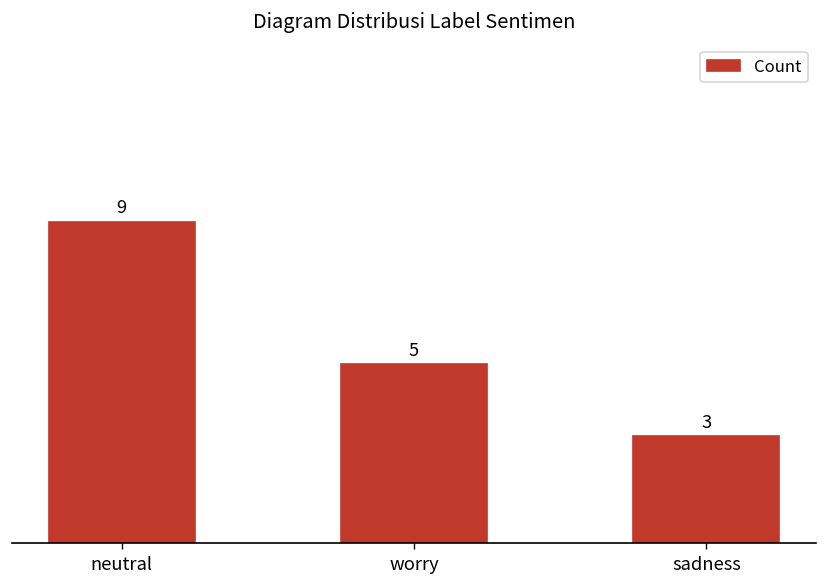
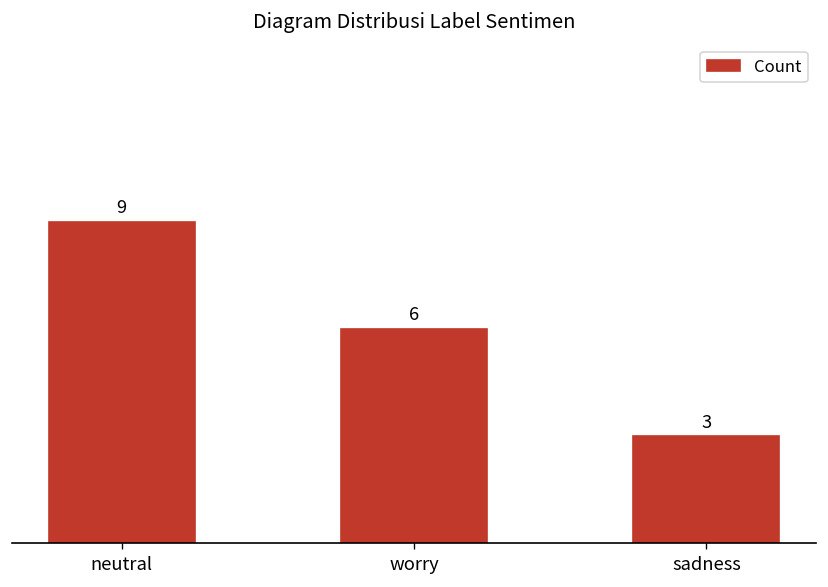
worry: 5 -> 6
